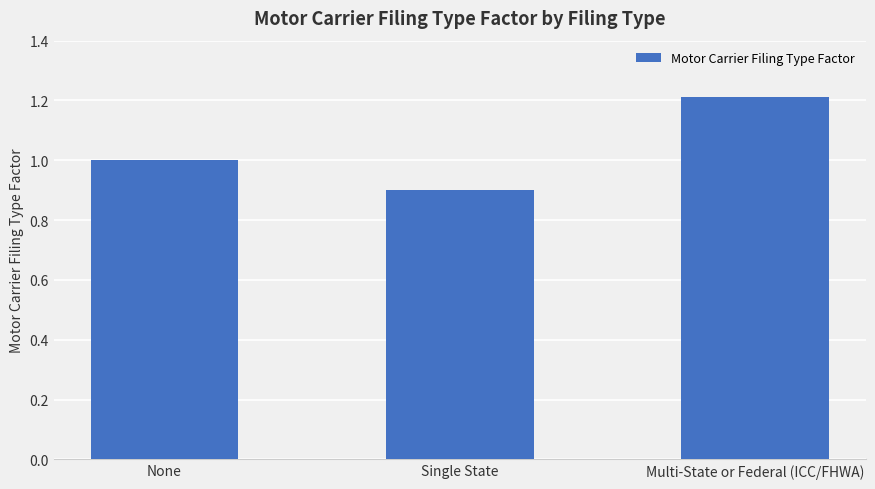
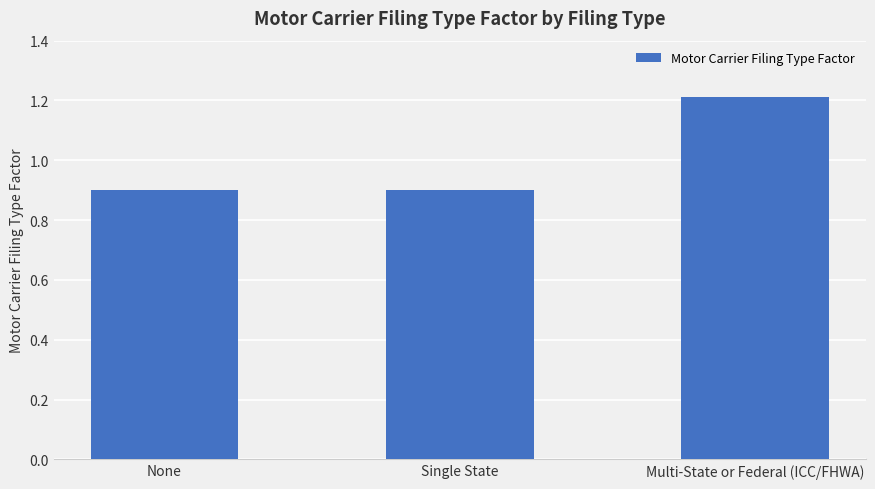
None: 1.0 -> 0.9
